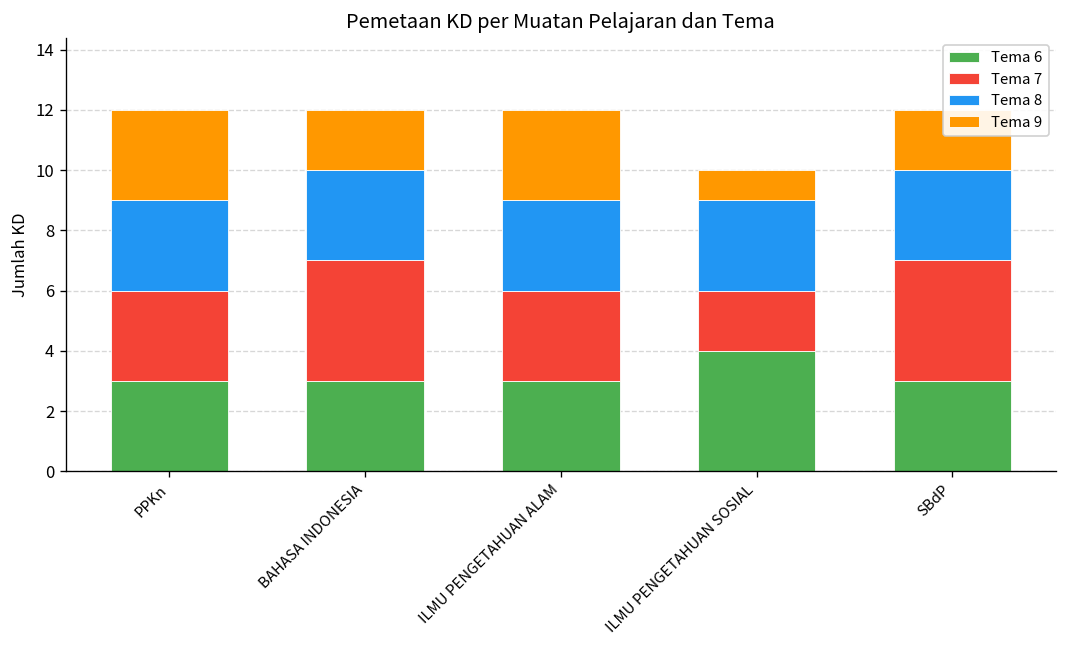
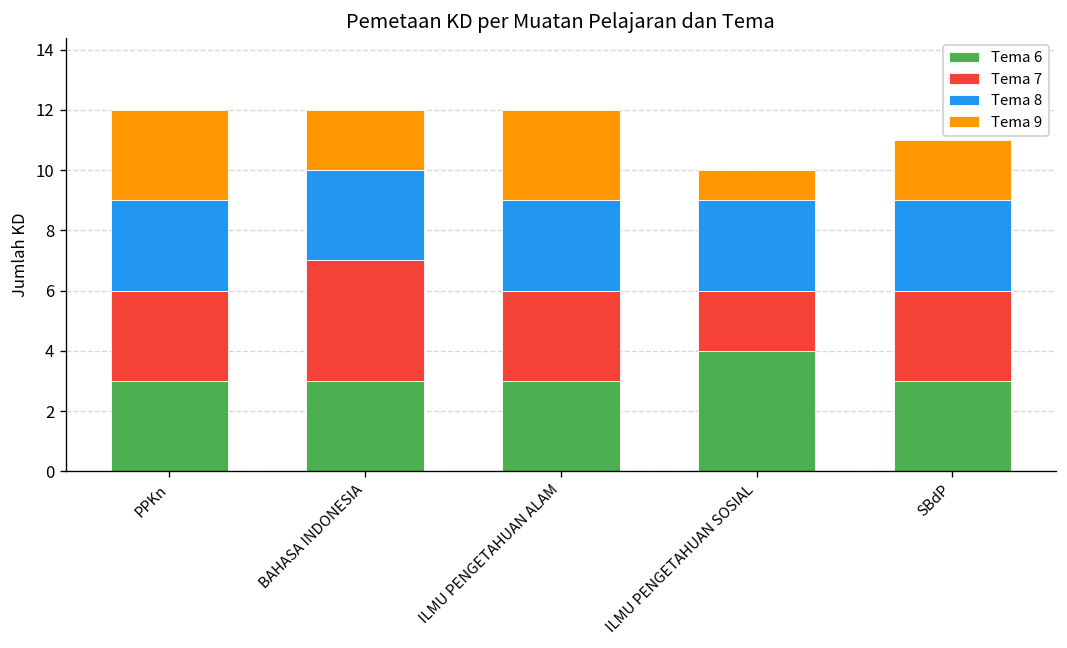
Tema 7, SBdP: 4 -> 3
